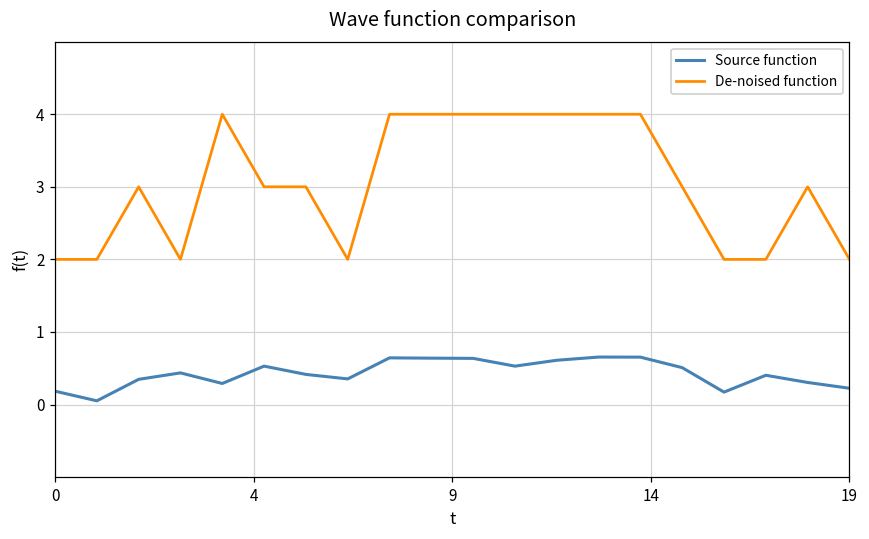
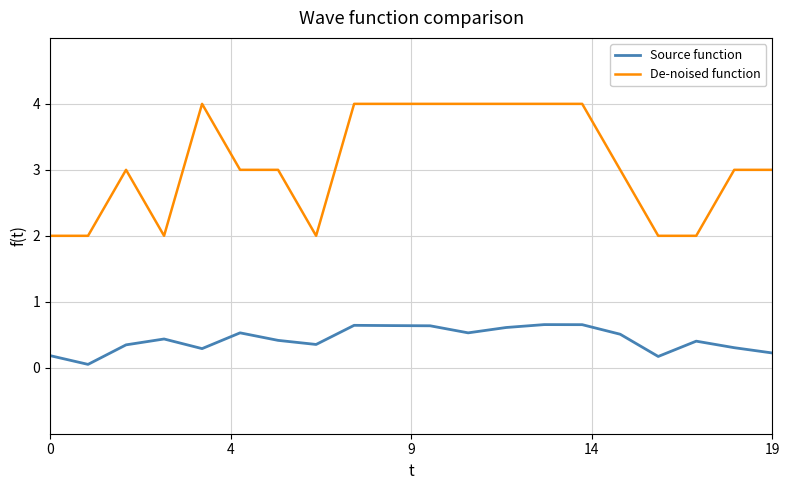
De-noised function, 19: 2 -> 3
